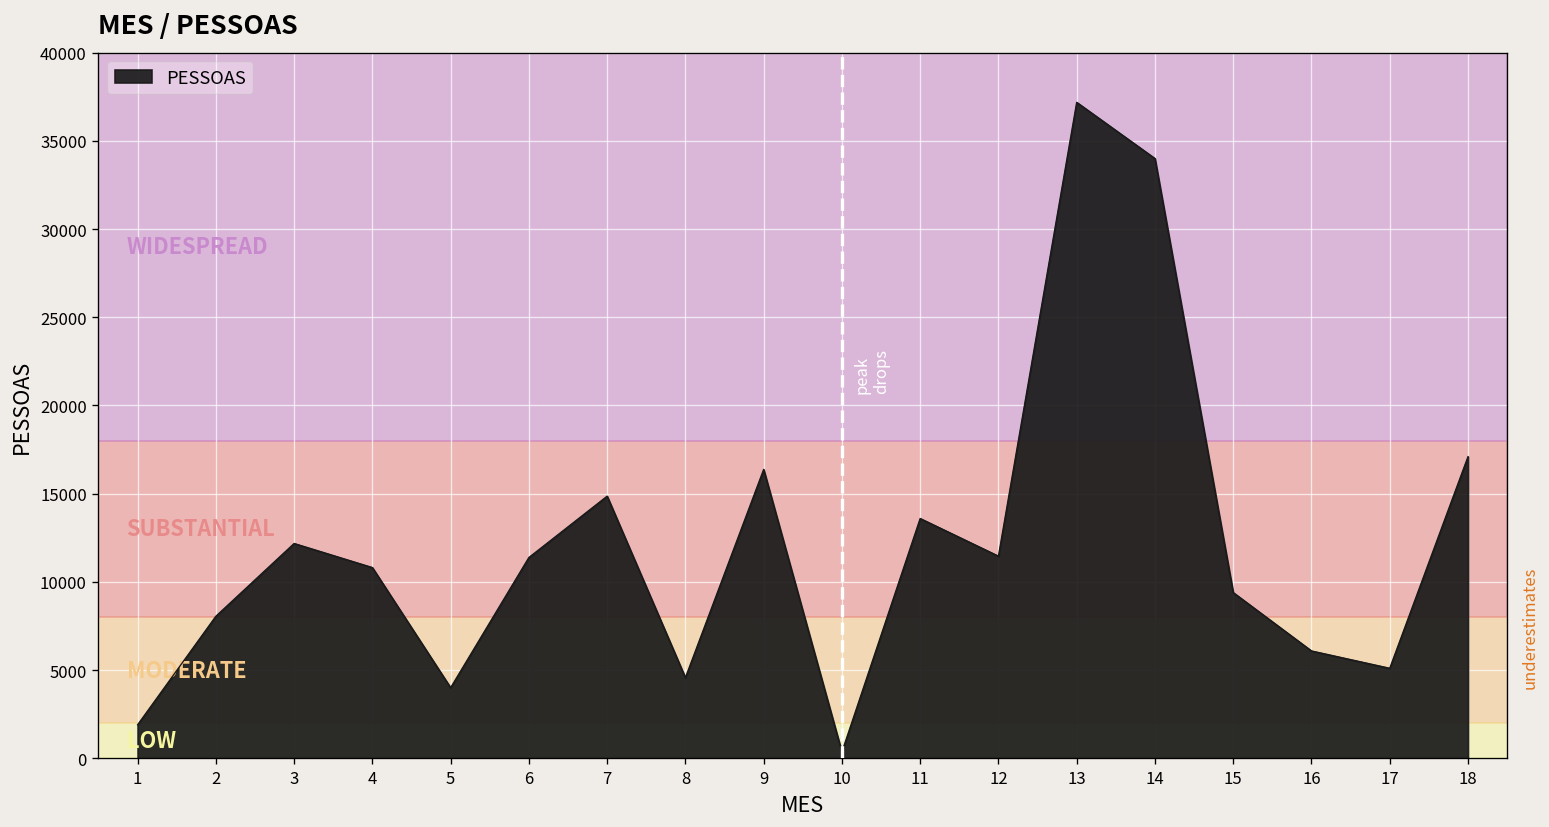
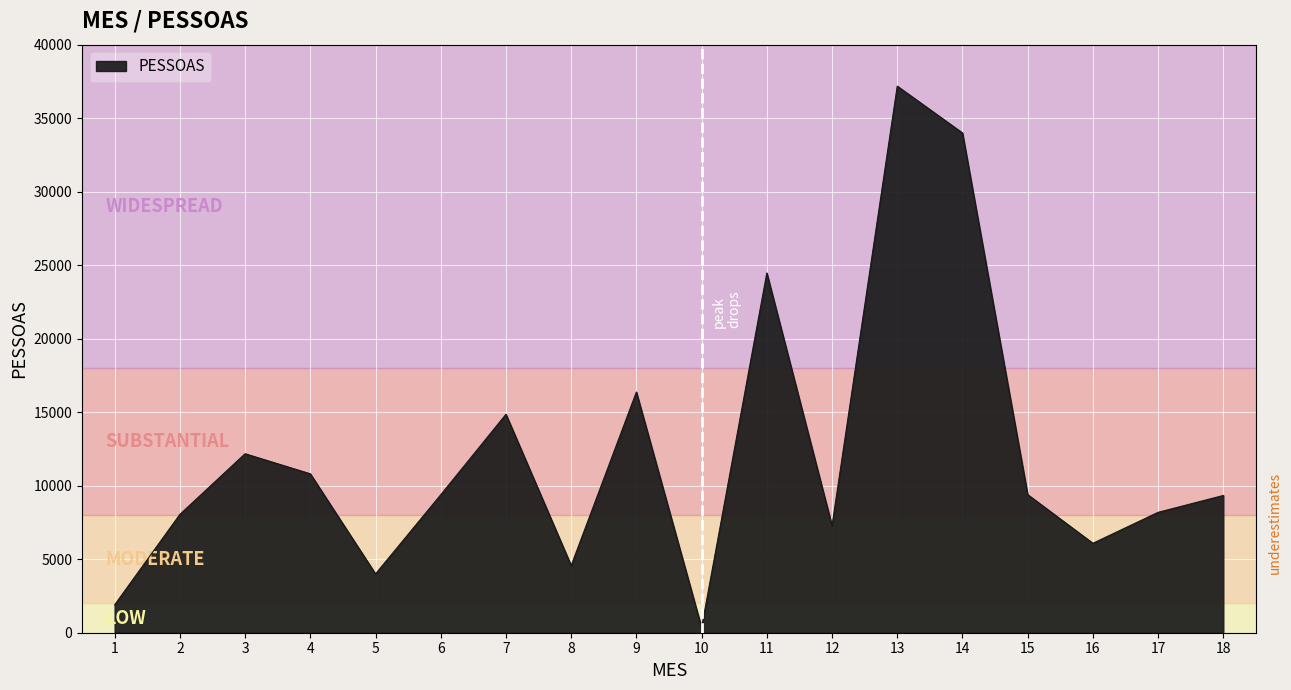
6: 11400 -> 9400
11: 13600 -> 24500
12: 11500 -> 7300
17: 5100 -> 8200
18: 17100 -> 9300
